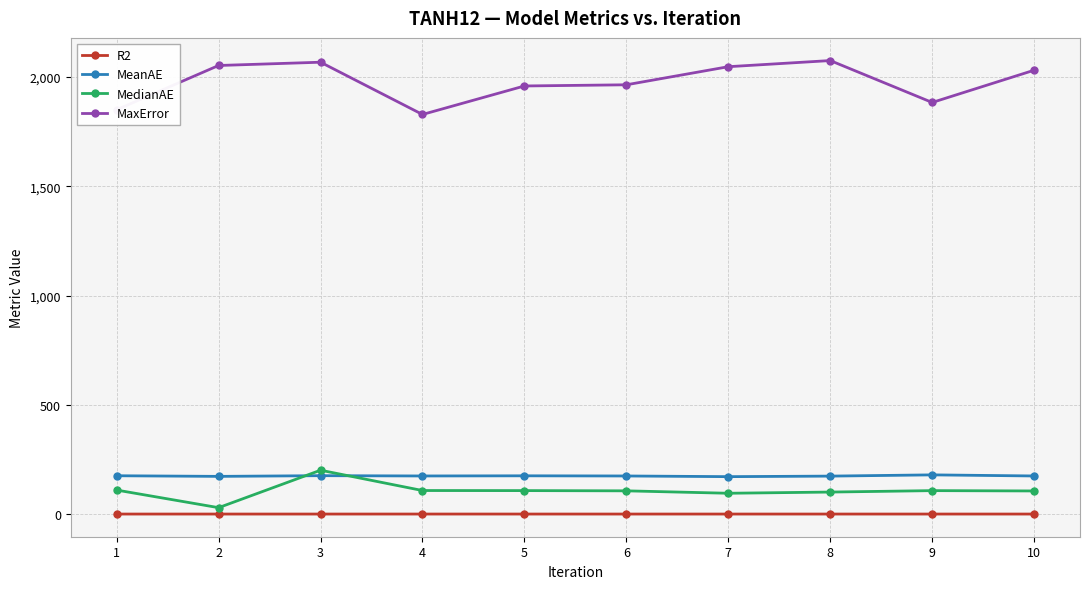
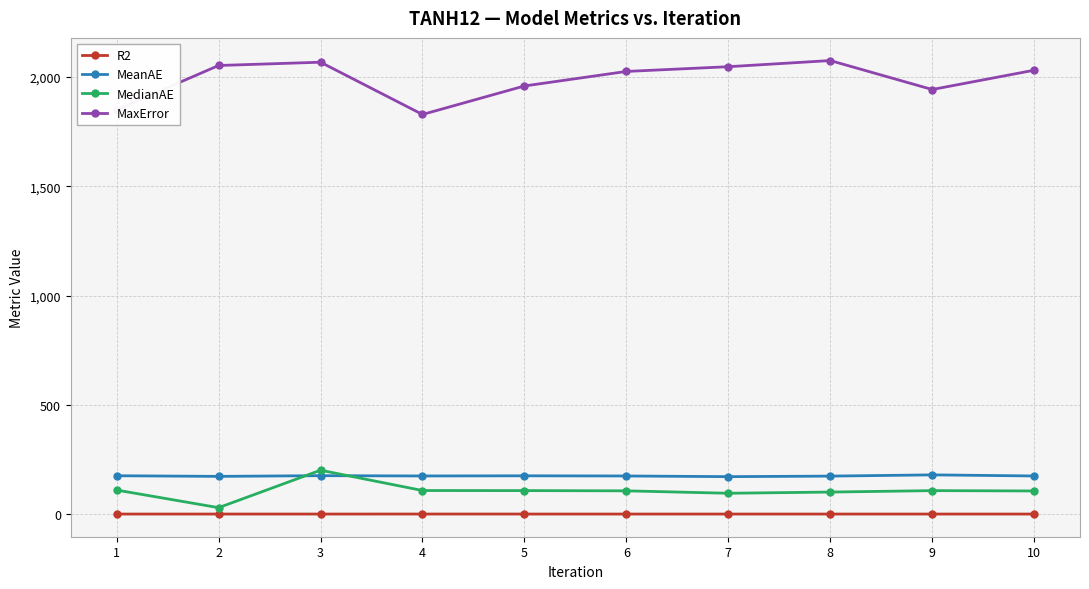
MaxError, 6: 1,960 -> 2,020
MaxError, 9: 1,880 -> 1,940
